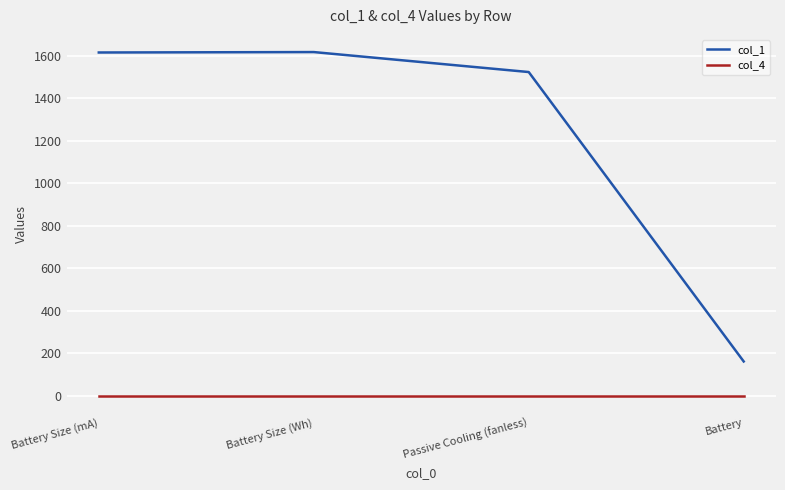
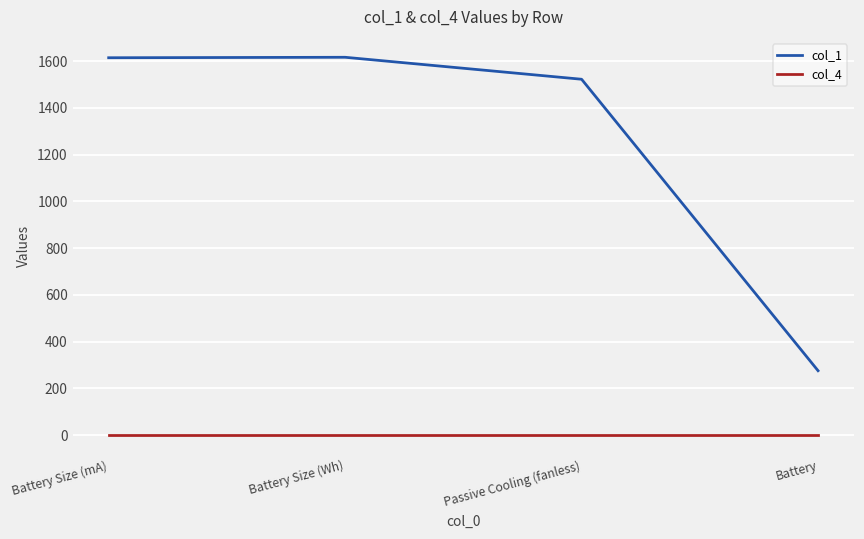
col_1, Battery: 160 -> 280
